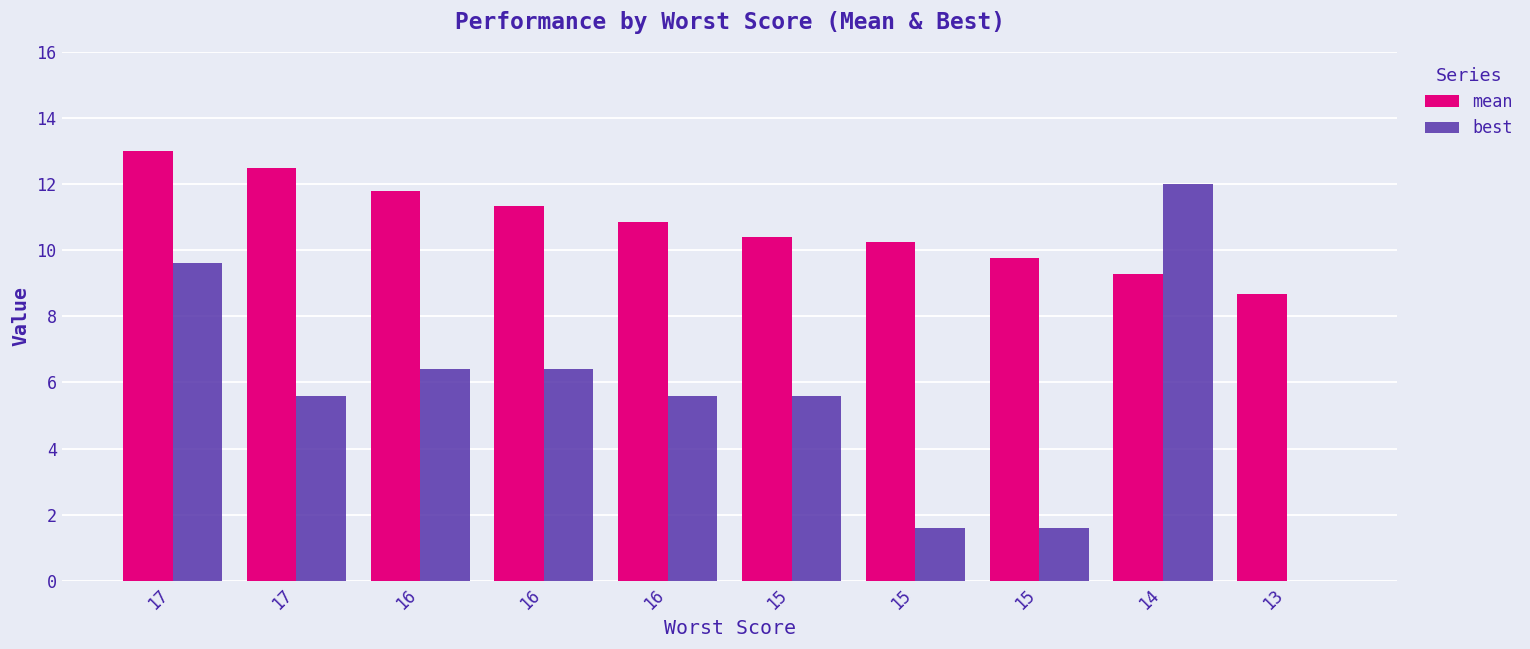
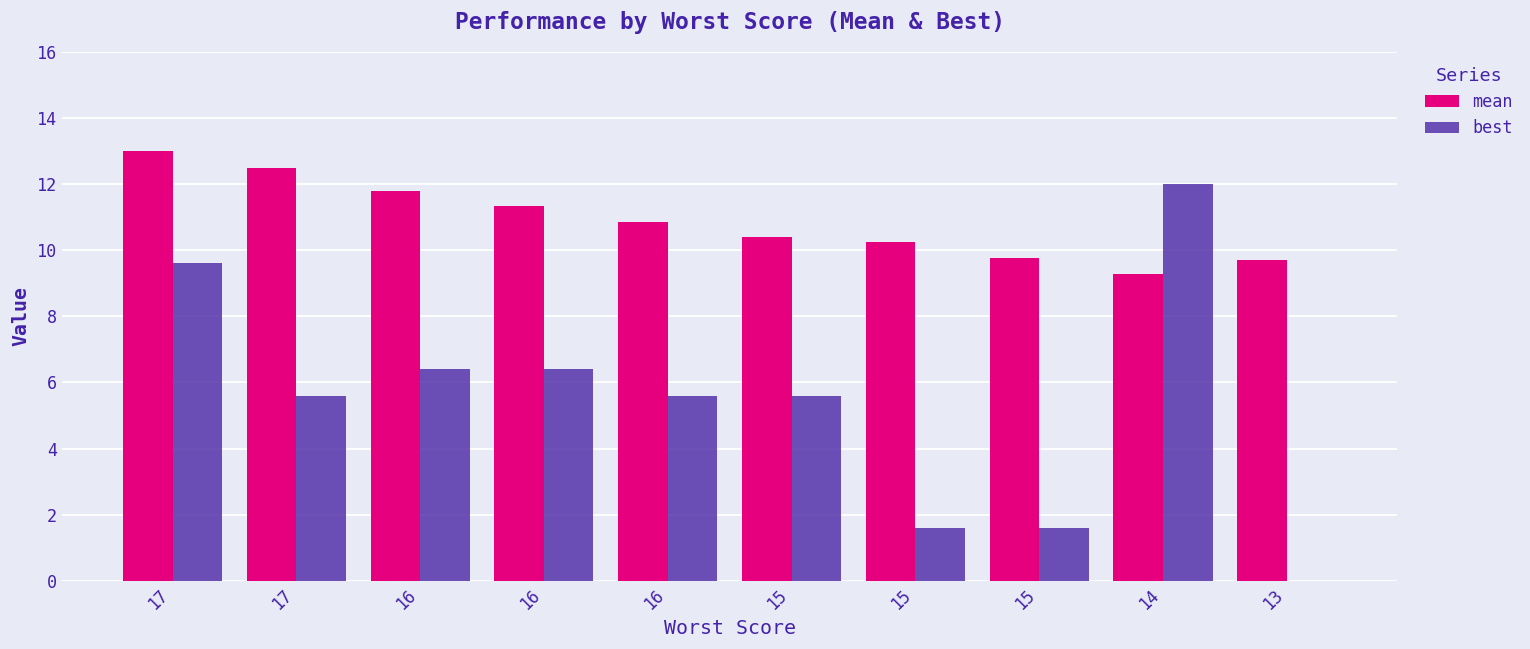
mean, 13: 8.7 -> 9.7
